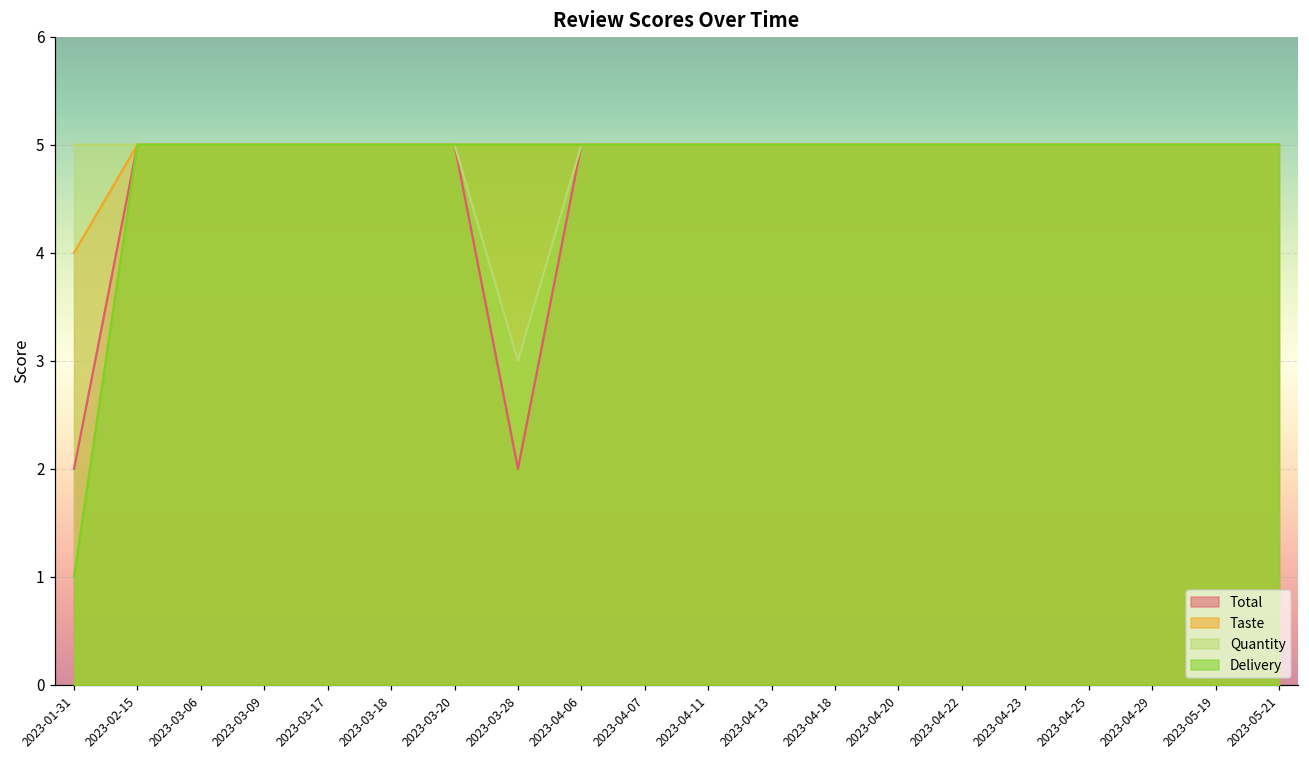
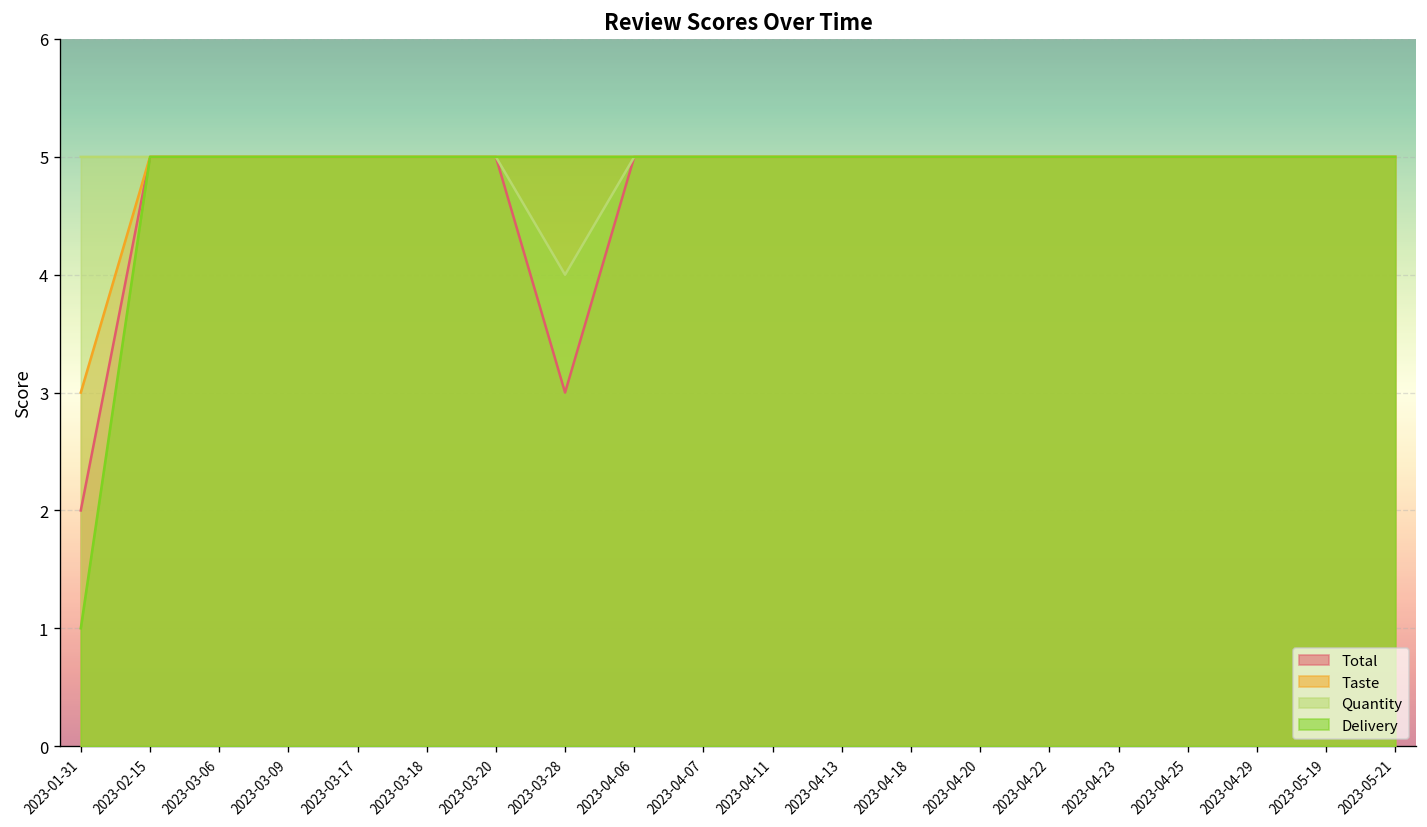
Taste, 2023-01-31: 4 -> 3
Total, 2023-03-28: 2 -> 3
Quantity, 2023-03-28: 3 -> 4
